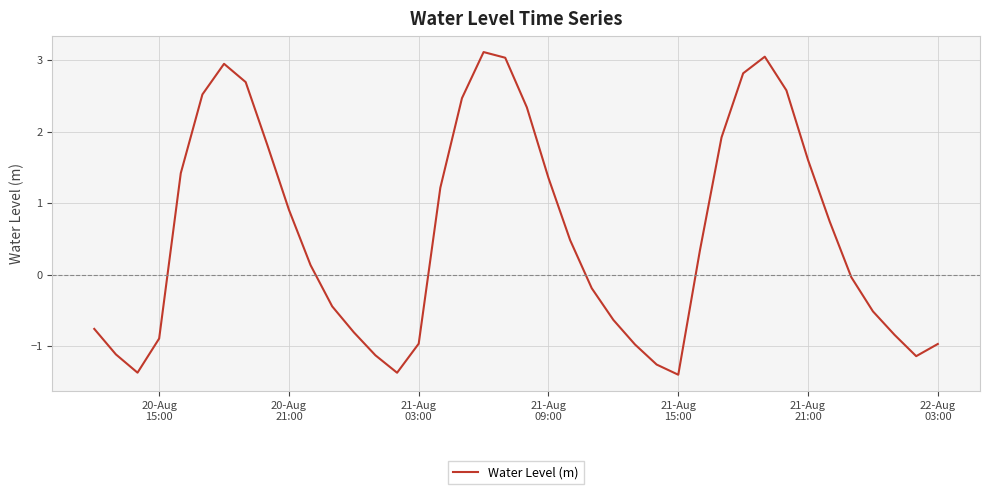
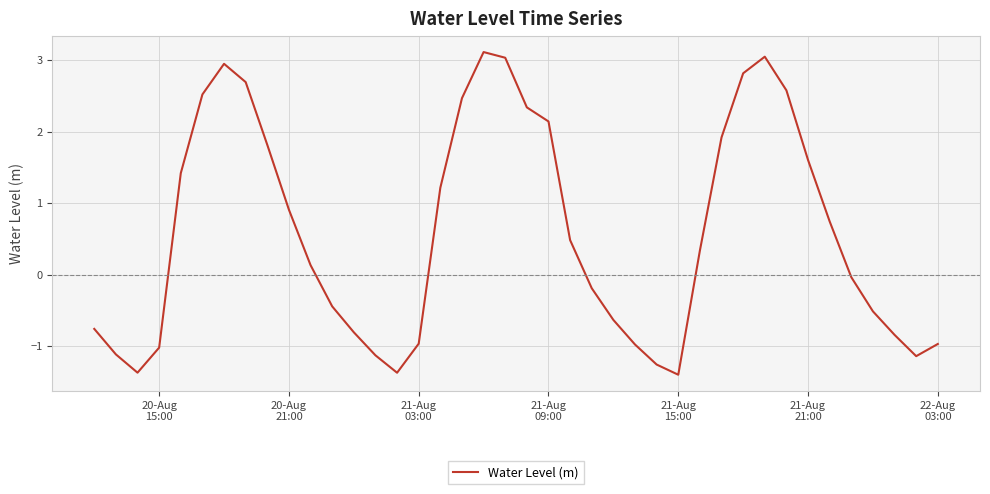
20-Aug 15:00: -0.9 -> -1.0
21-Aug 09:00: 1.4 -> 2.1
